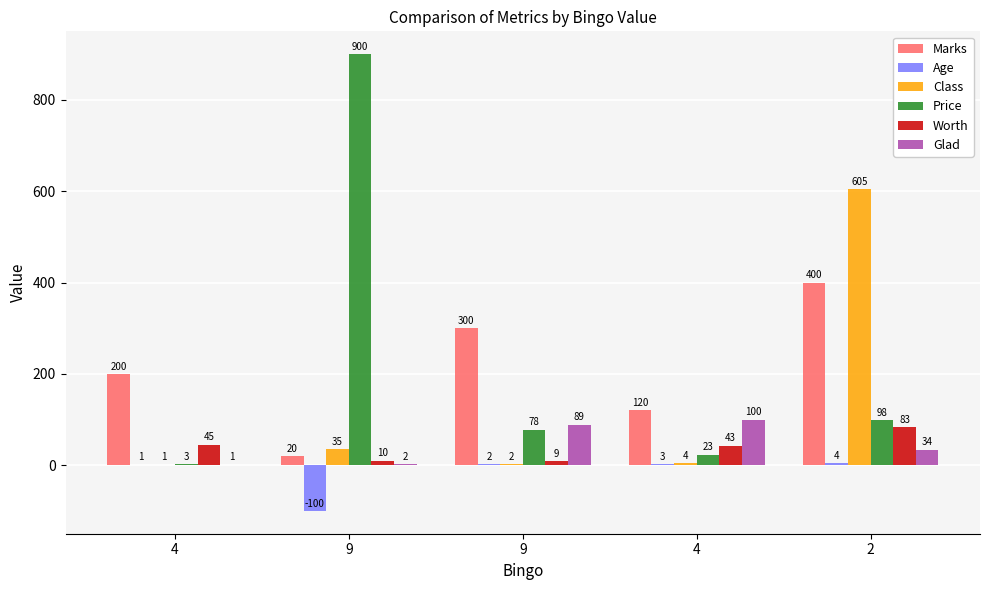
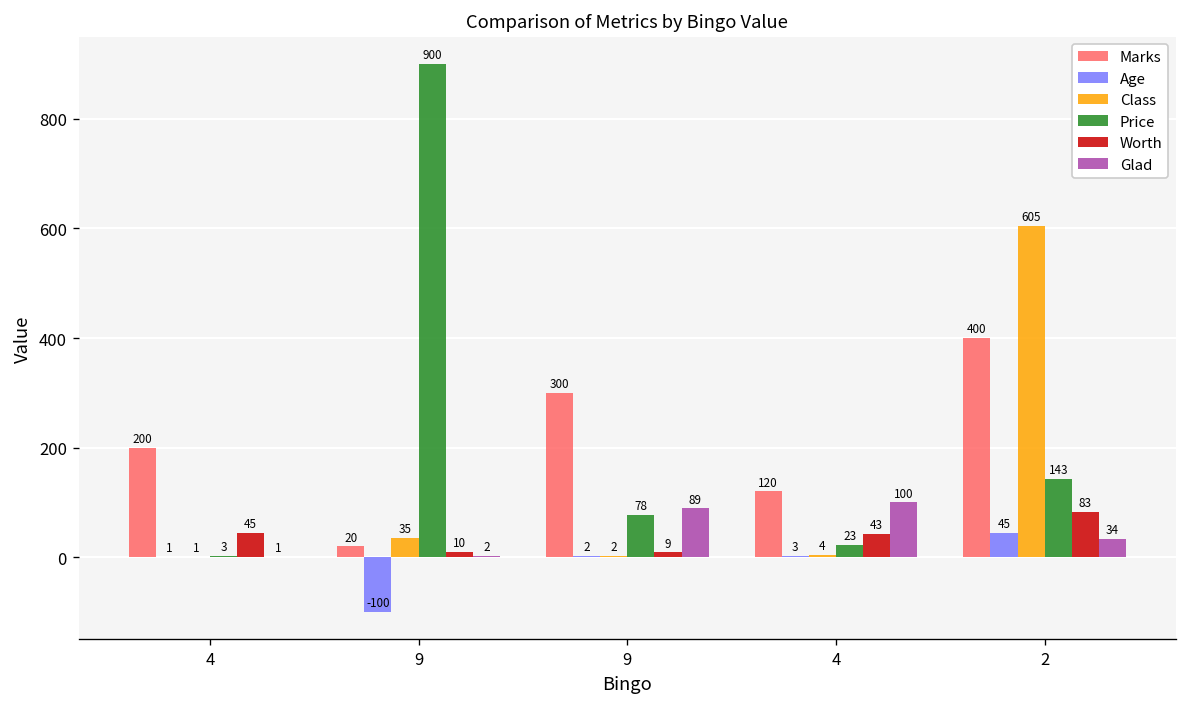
Age, 2: 4 -> 45
Price, 2: 98 -> 143
